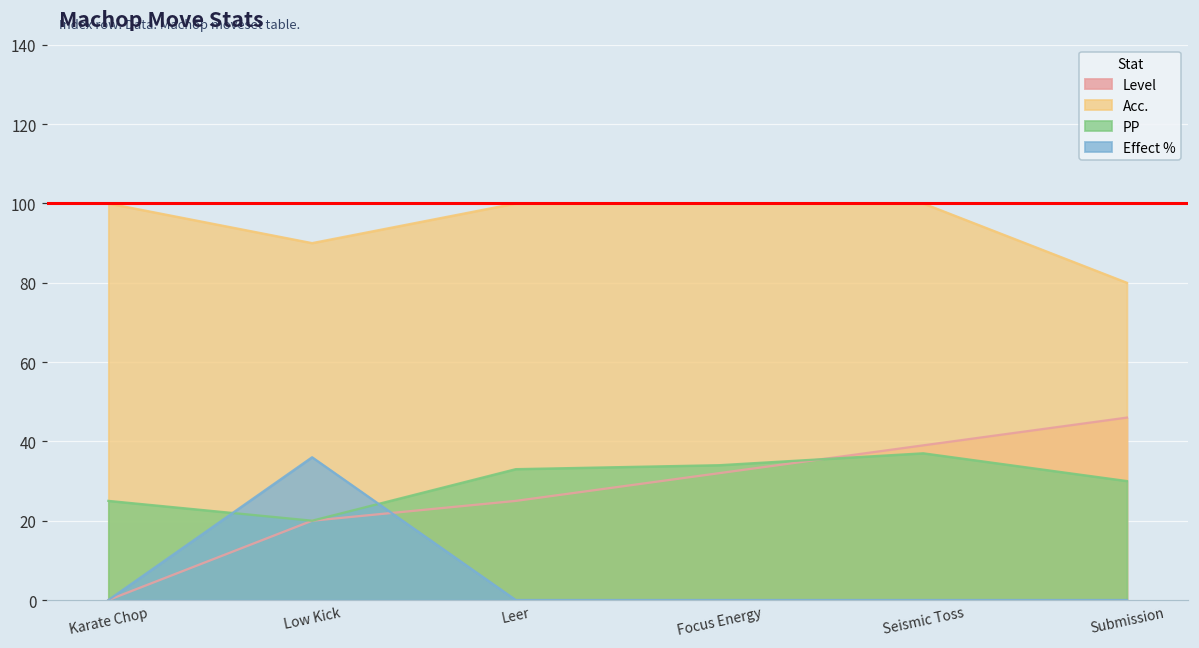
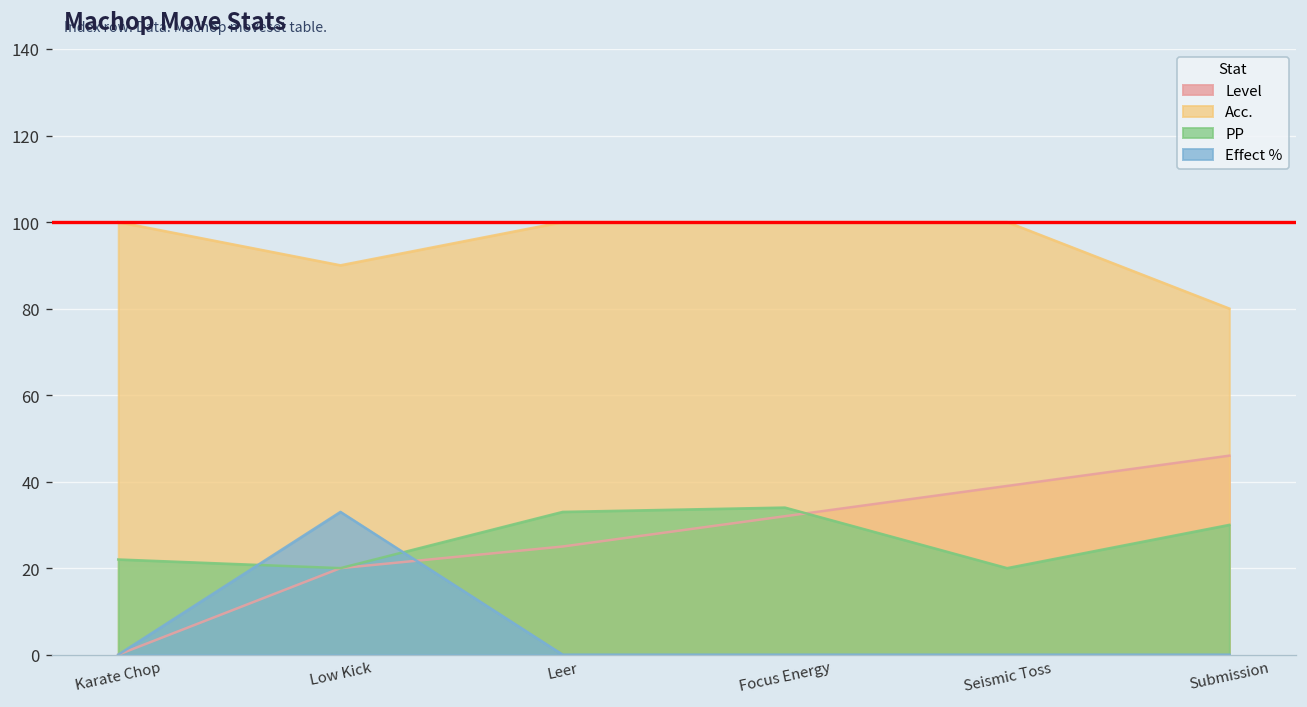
PP, Karate Chop: 25 -> 22
Effect %, Low Kick: 36 -> 33
PP, Seismic Toss: 37 -> 20
